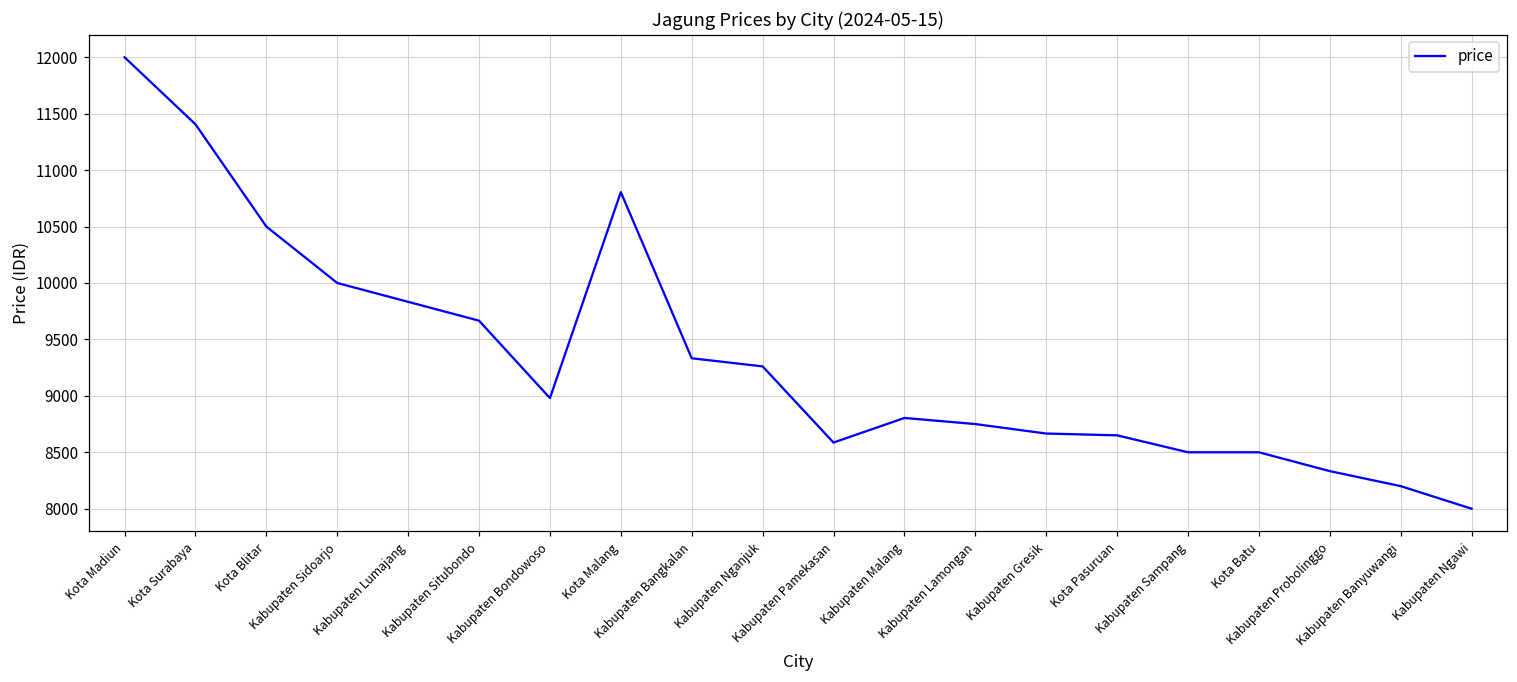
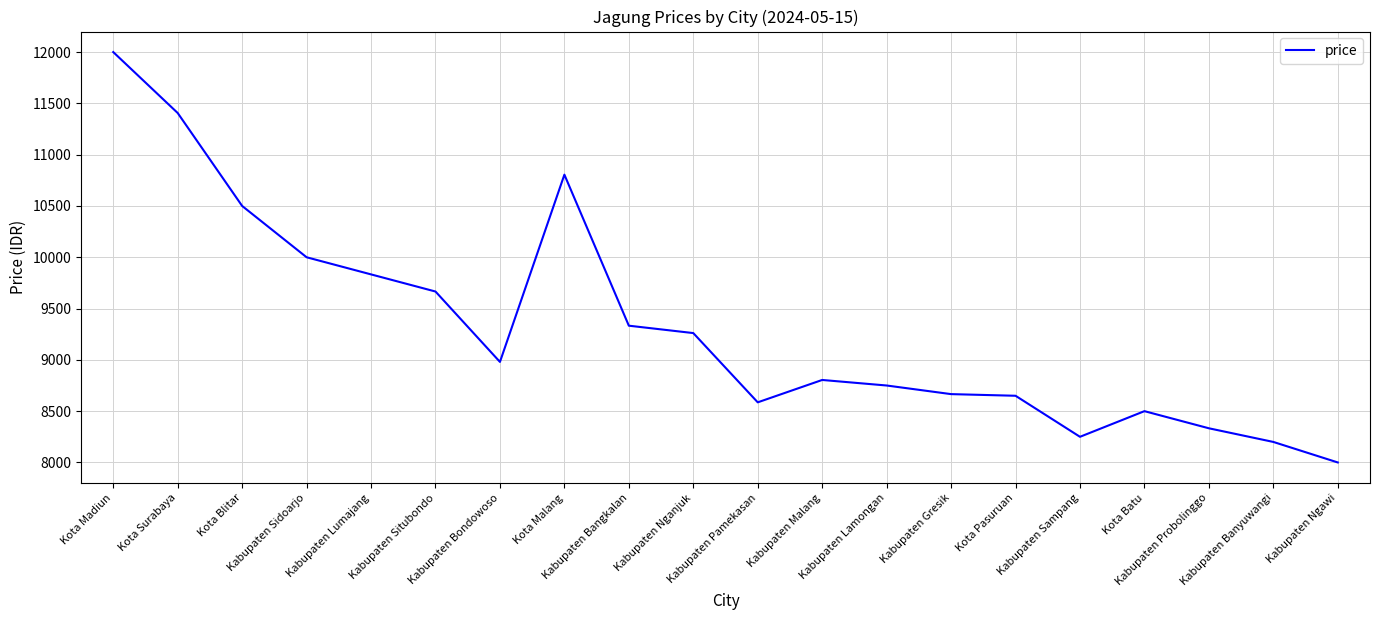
Kabupaten Sampang: 8500 -> 8250
